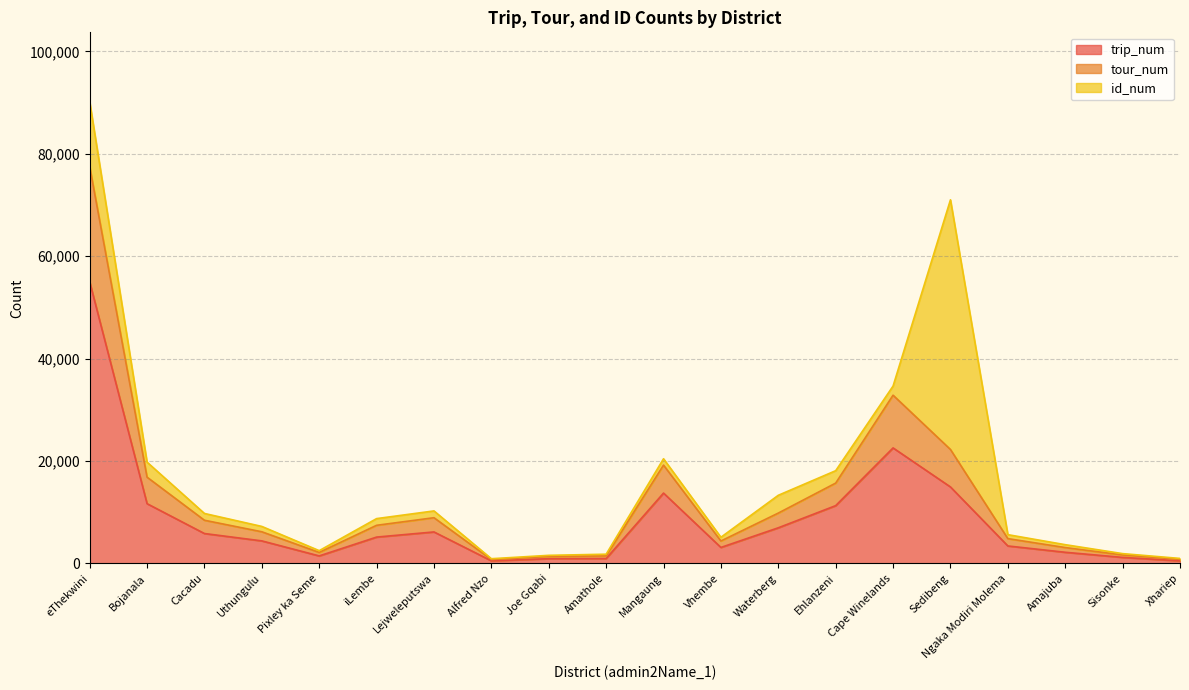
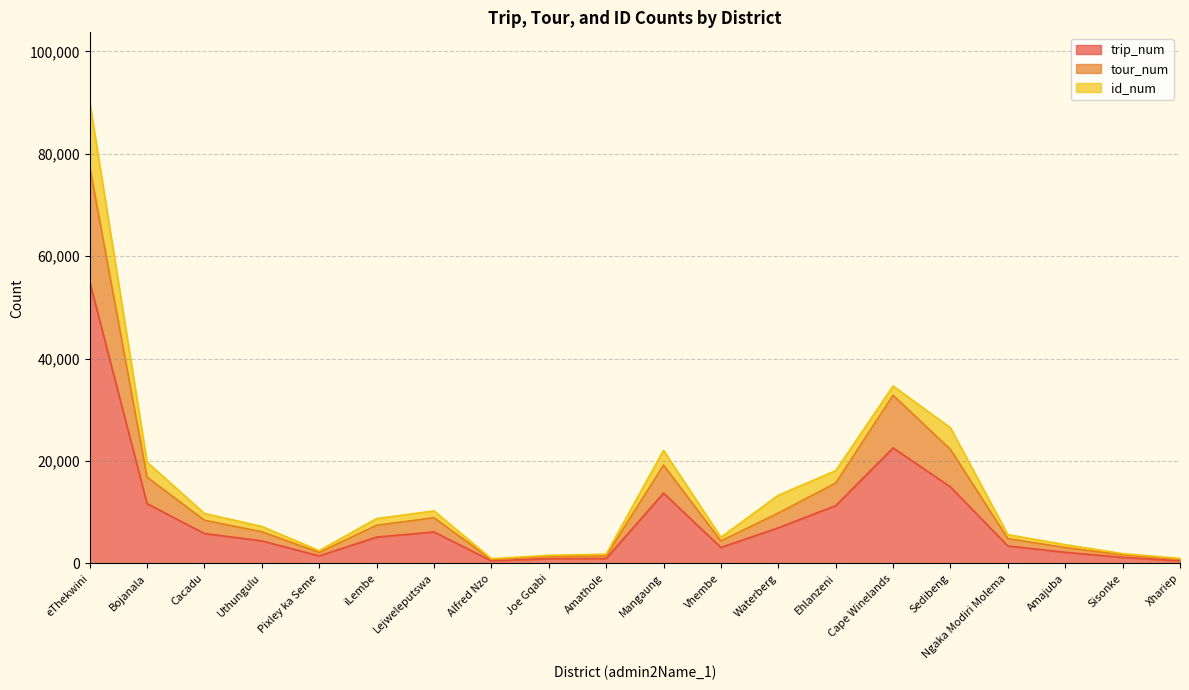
id_num, Mangaung: 1,000 -> 3,000
id_num, Sedibeng: 49,000 -> 4,000
